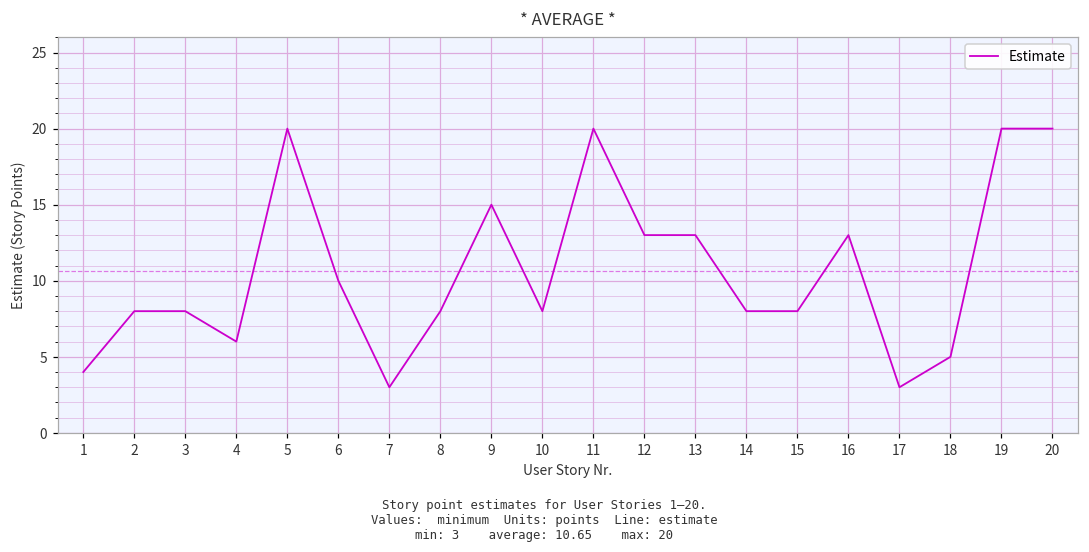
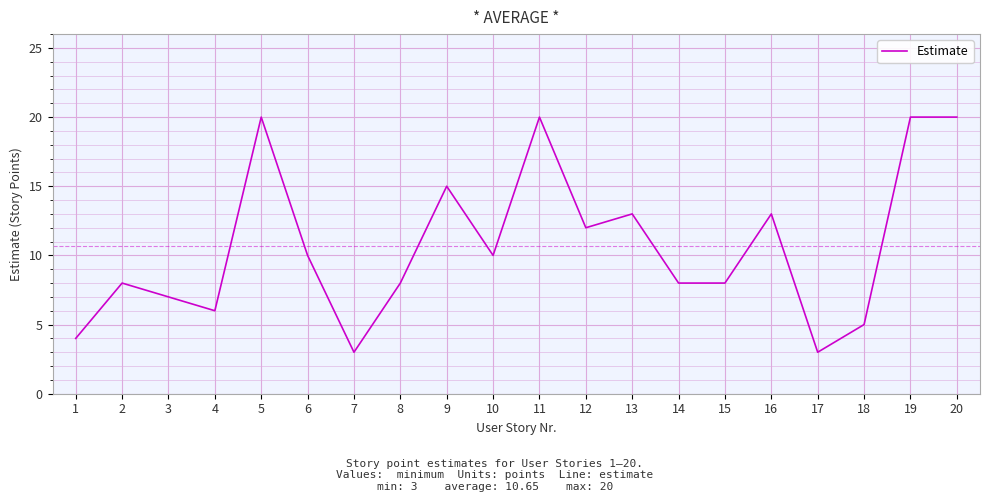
3: 8 -> 7
10: 8 -> 10
12: 13 -> 12
